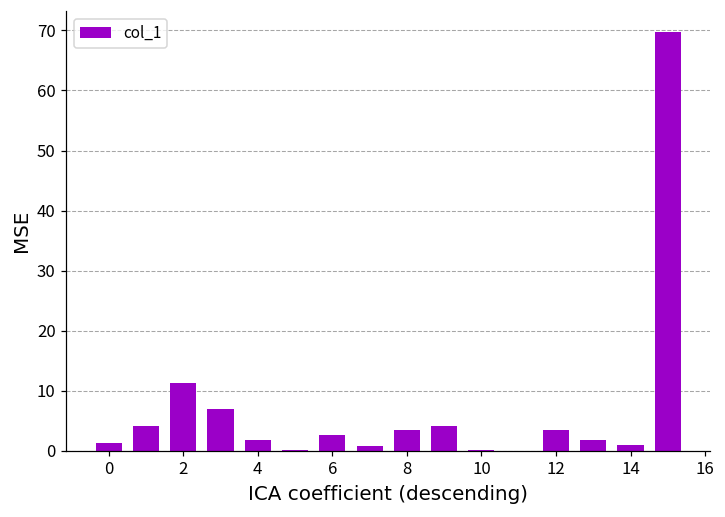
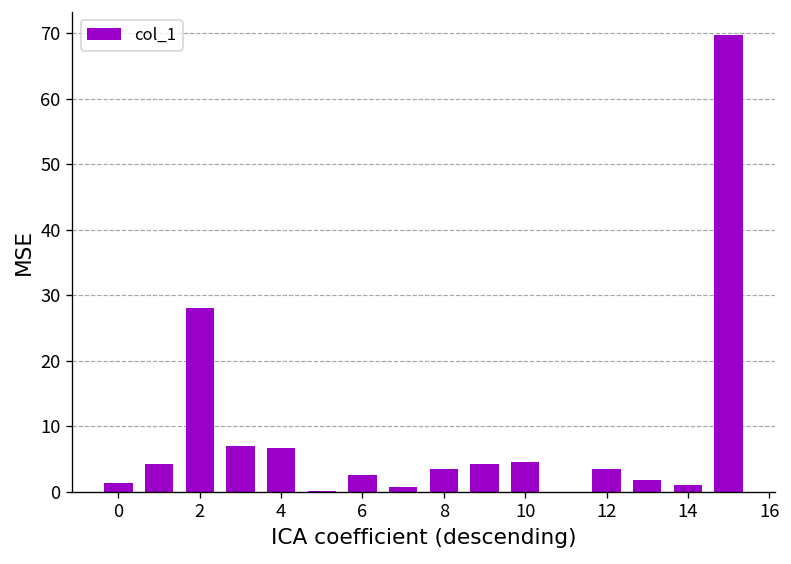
2: 11 -> 28
4: 2 -> 7
10: 0 -> 4
